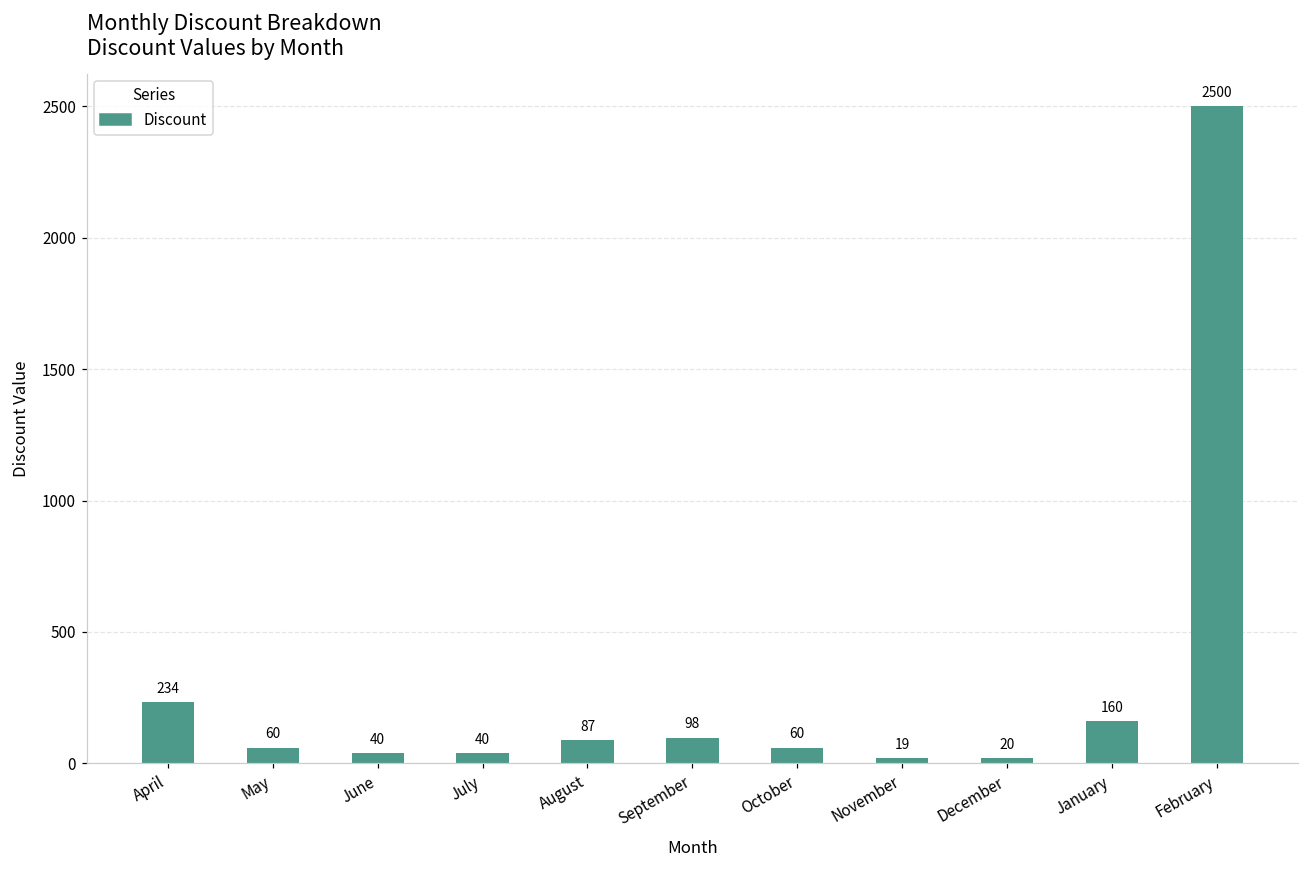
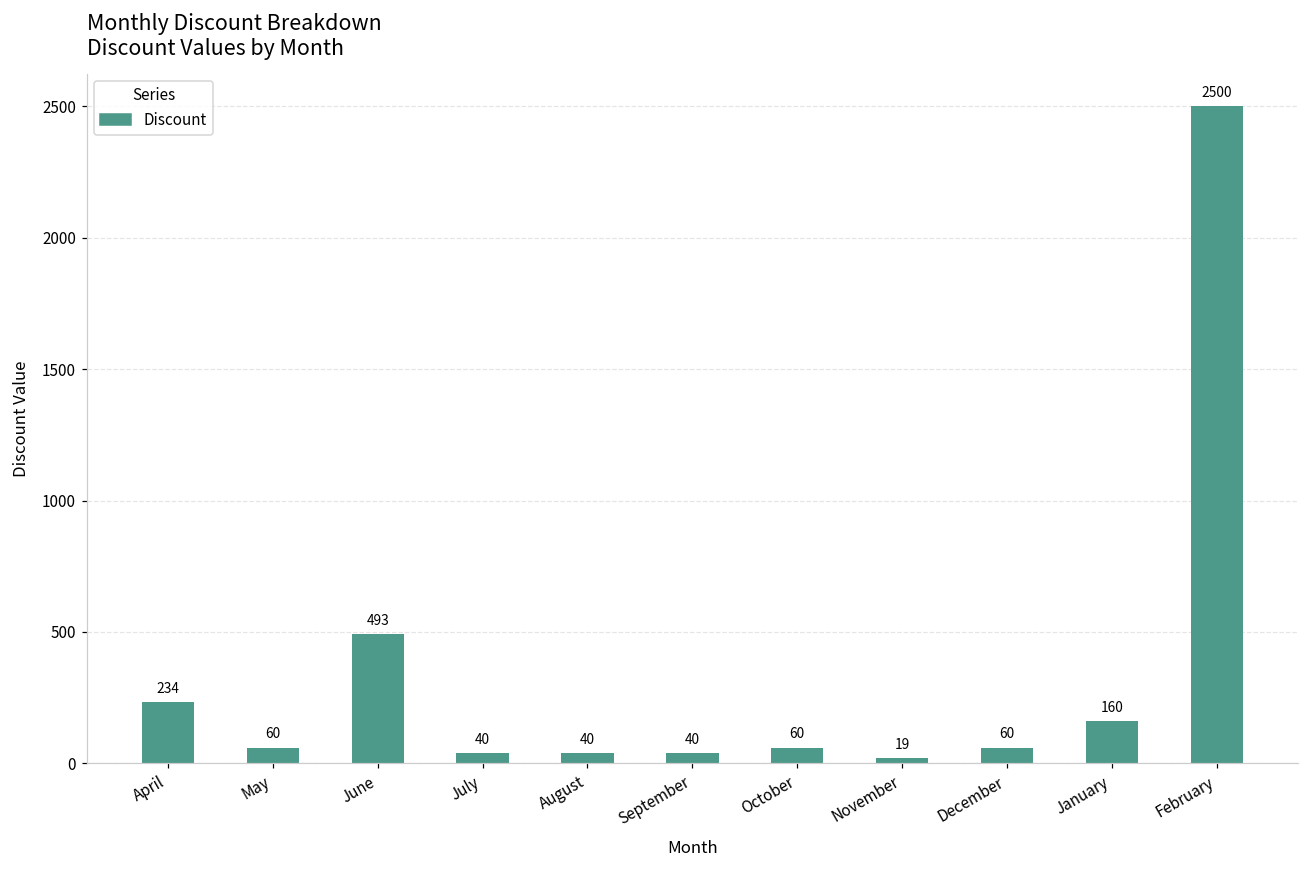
June: 40 -> 493
August: 87 -> 40
September: 98 -> 40
December: 20 -> 60
